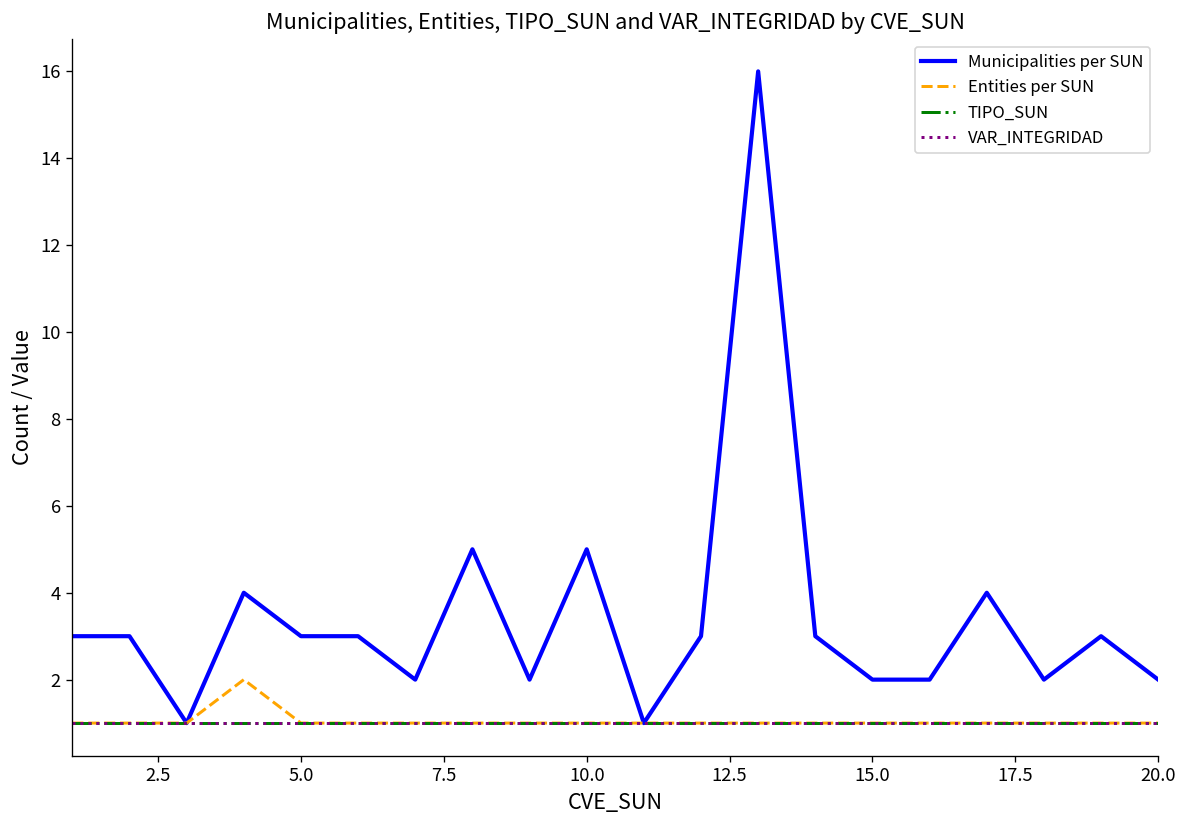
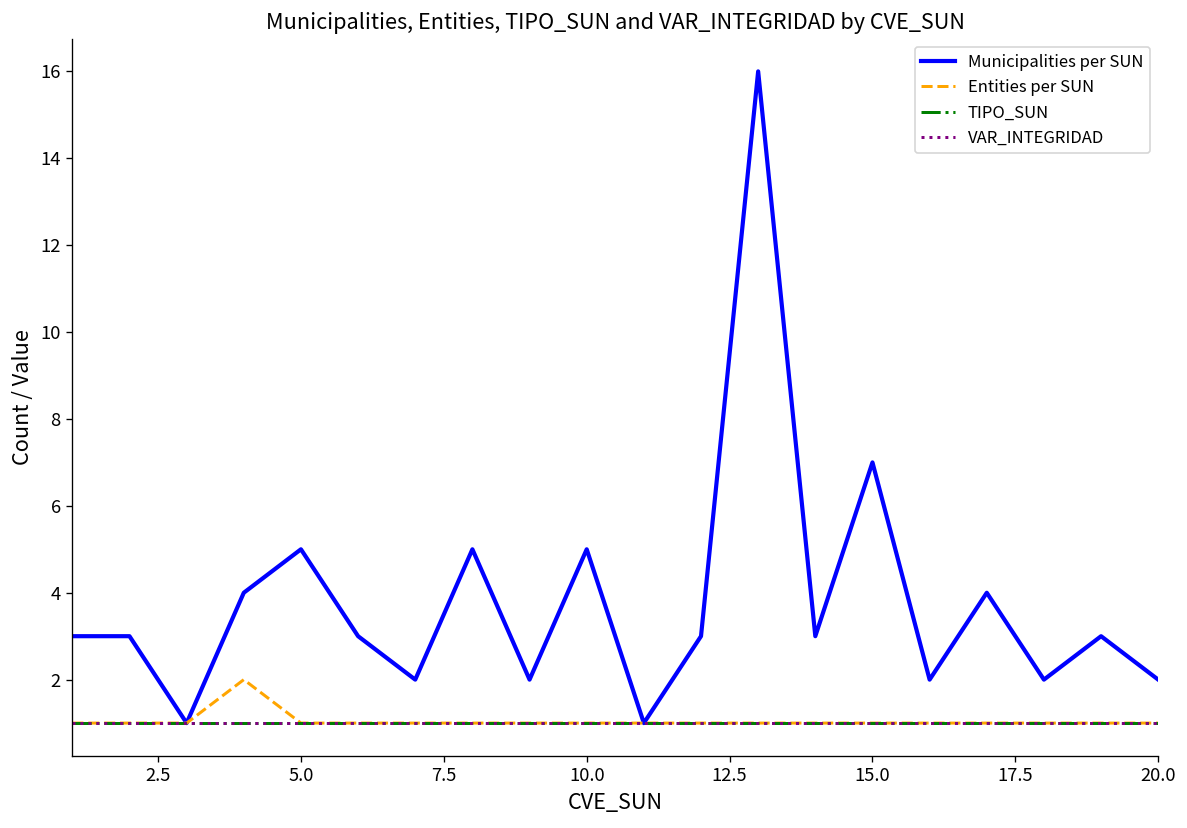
Municipalities per SUN, 5.0: 3 -> 5
Municipalities per SUN, 15.0: 2 -> 7
